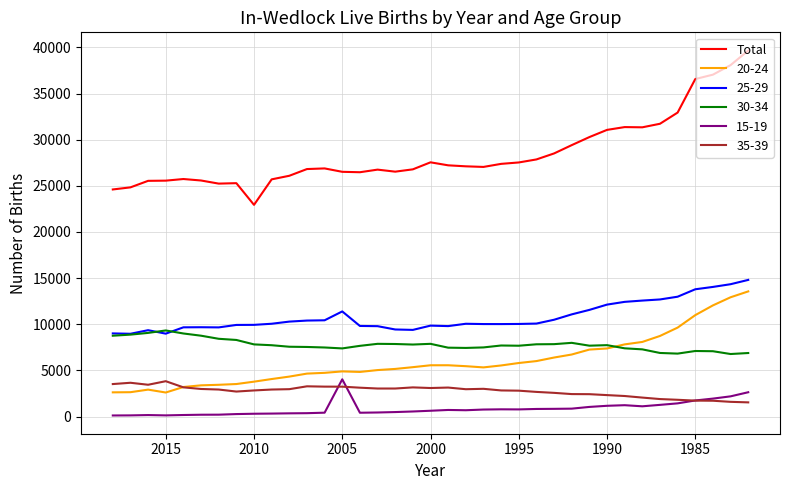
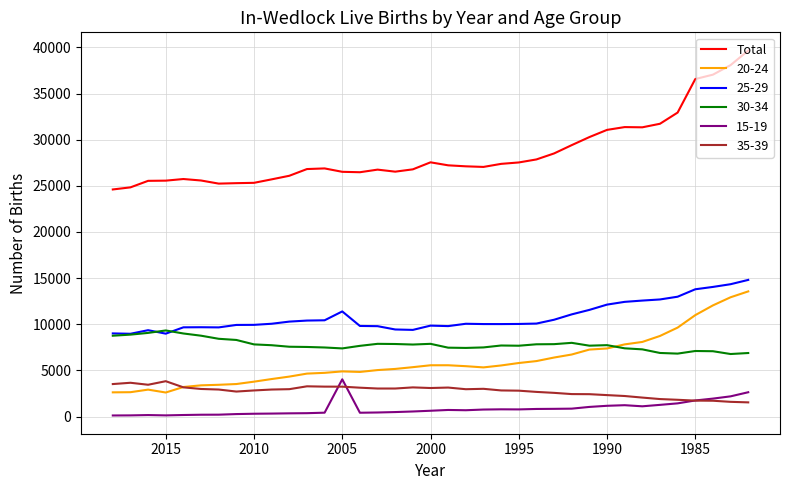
Total, 2010: 23000 -> 25000
